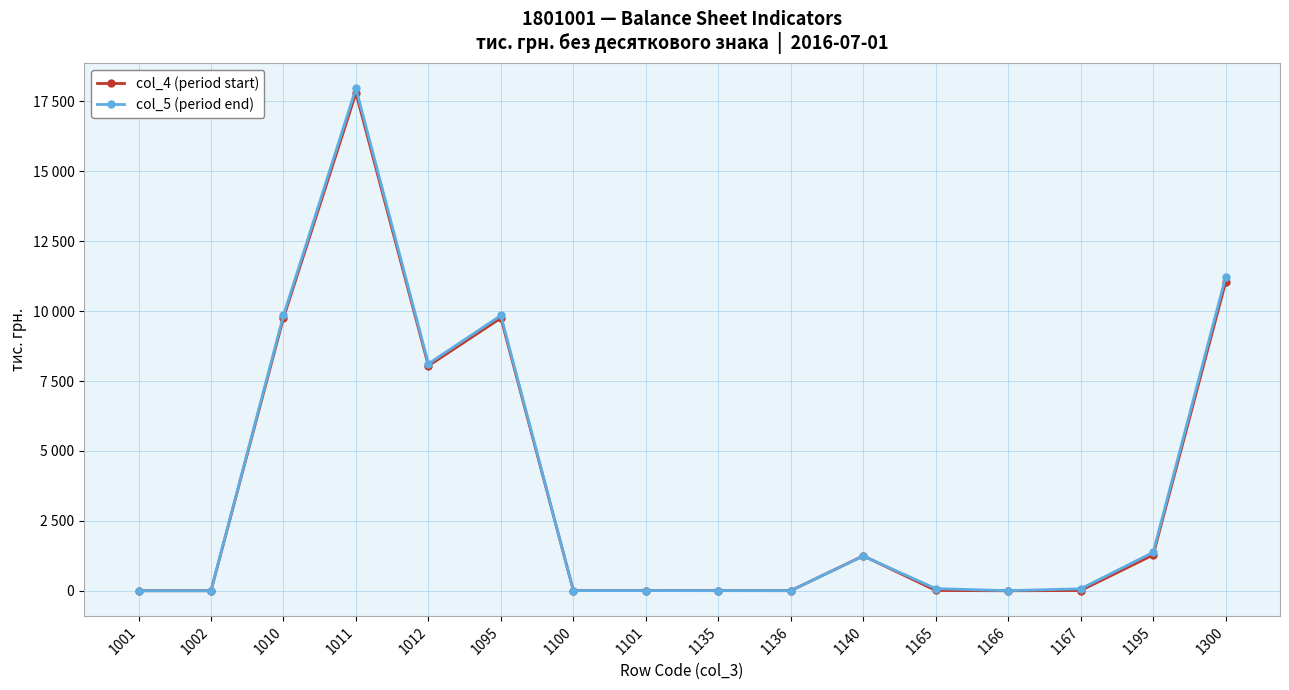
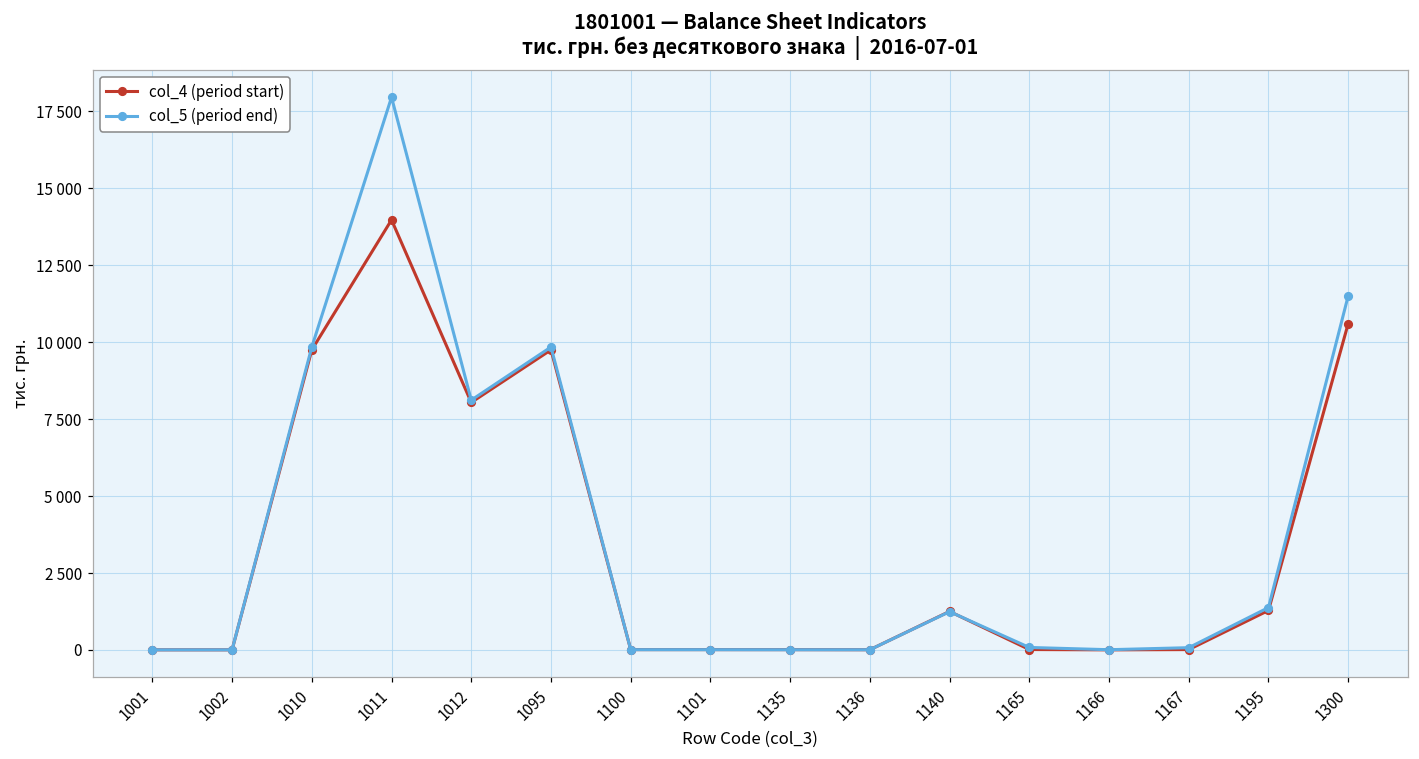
col_4 (period start), 1011: 17800 -> 14000
col_4 (period start), 1300: 11000 -> 10600
col_5 (period end), 1300: 11200 -> 11500
